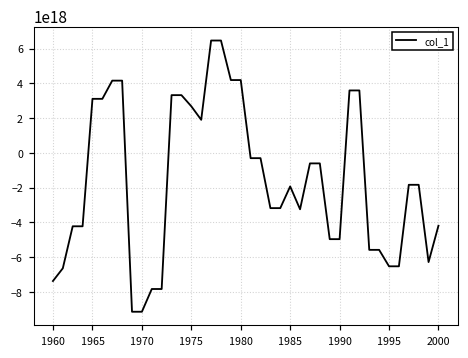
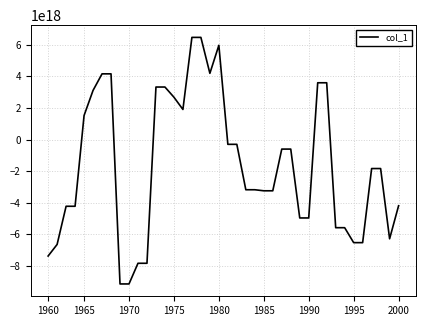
1965: 3100000000000000000 -> 1500000000000000000
1980: 4200000000000000000 -> 6000000000000000000
1985: -1900000000000000000 -> -3200000000000000000
